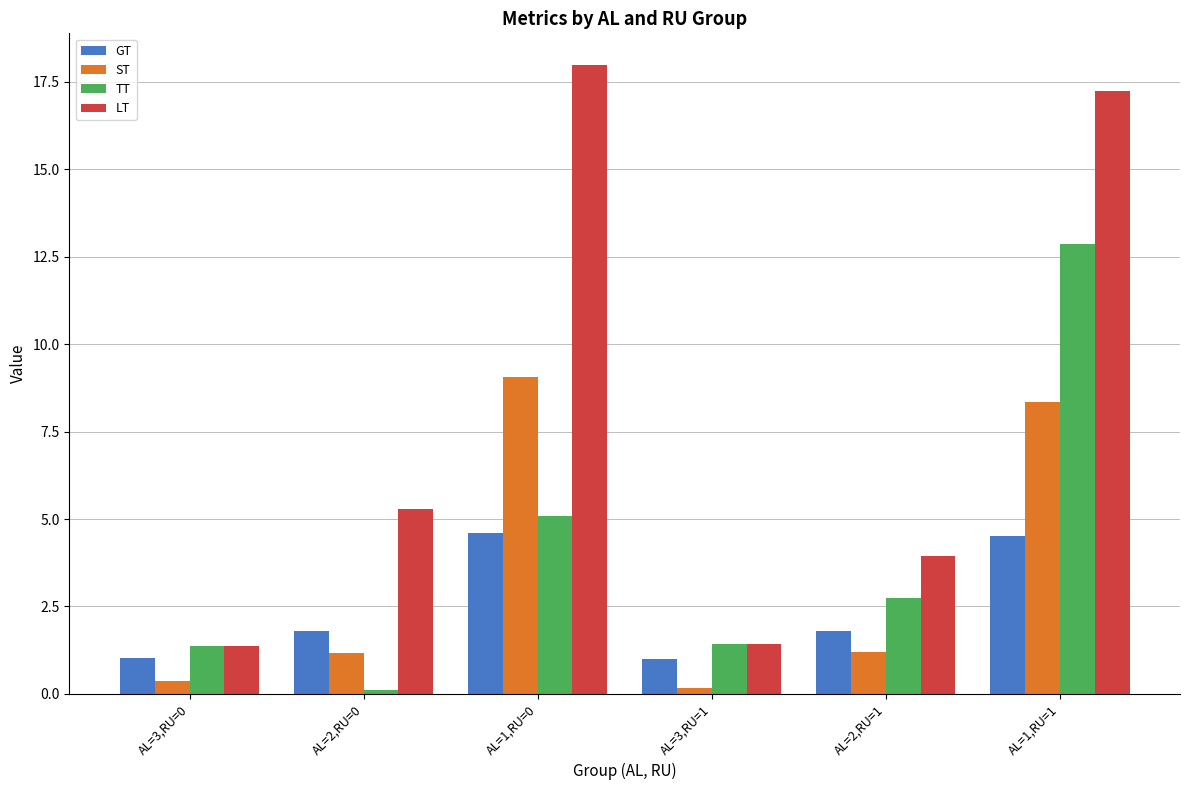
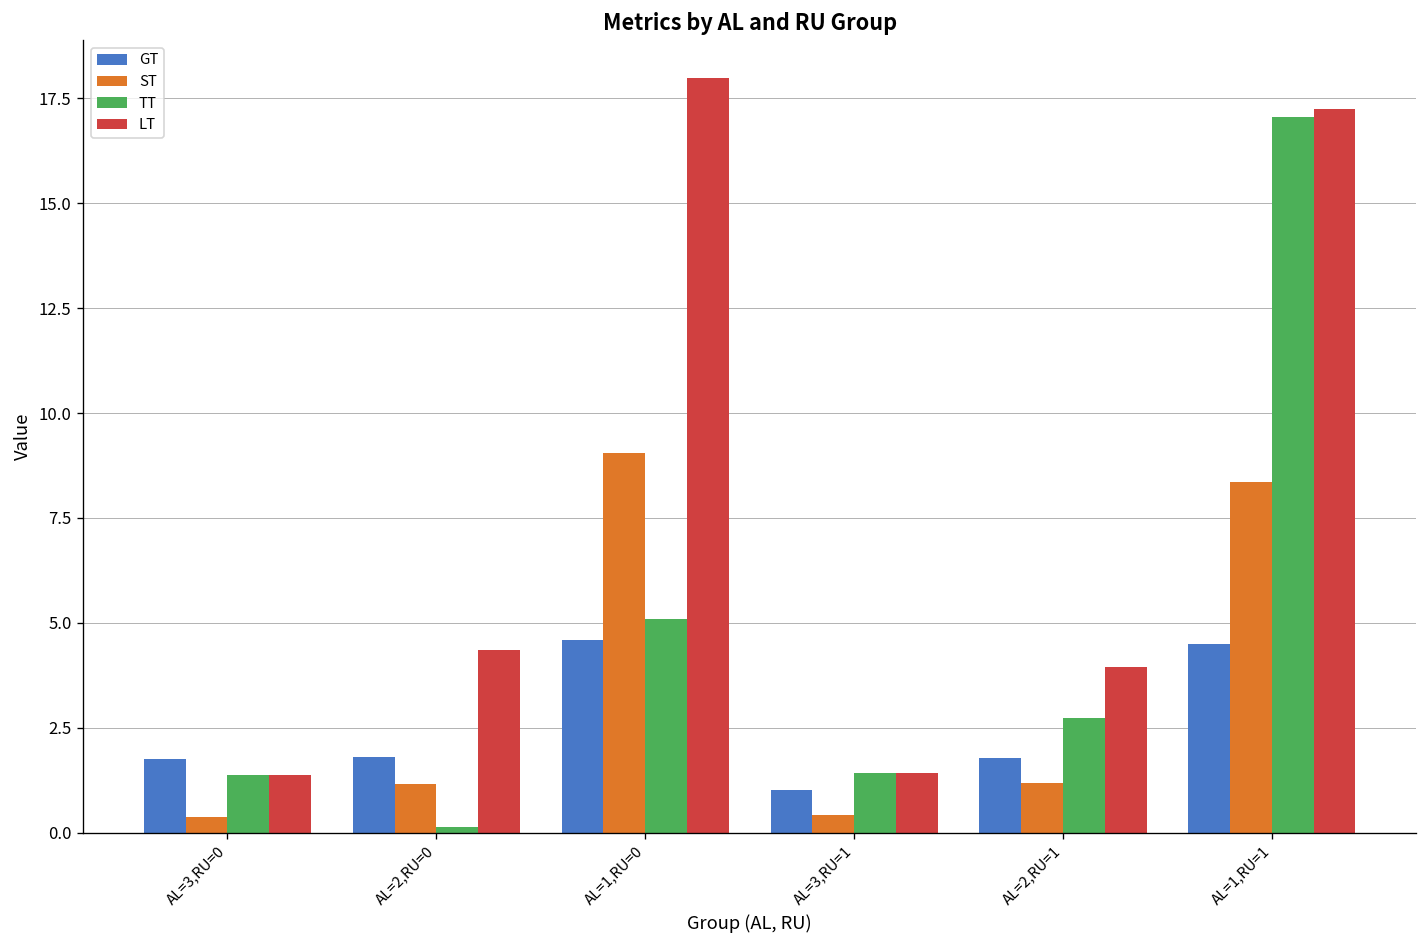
GT, AL=3,RU=0: 1.0 -> 1.7
LT, AL=2,RU=0: 5.3 -> 4.3
ST, AL=3,RU=1: 0.2 -> 0.4
TT, AL=1,RU=1: 12.9 -> 17.1
